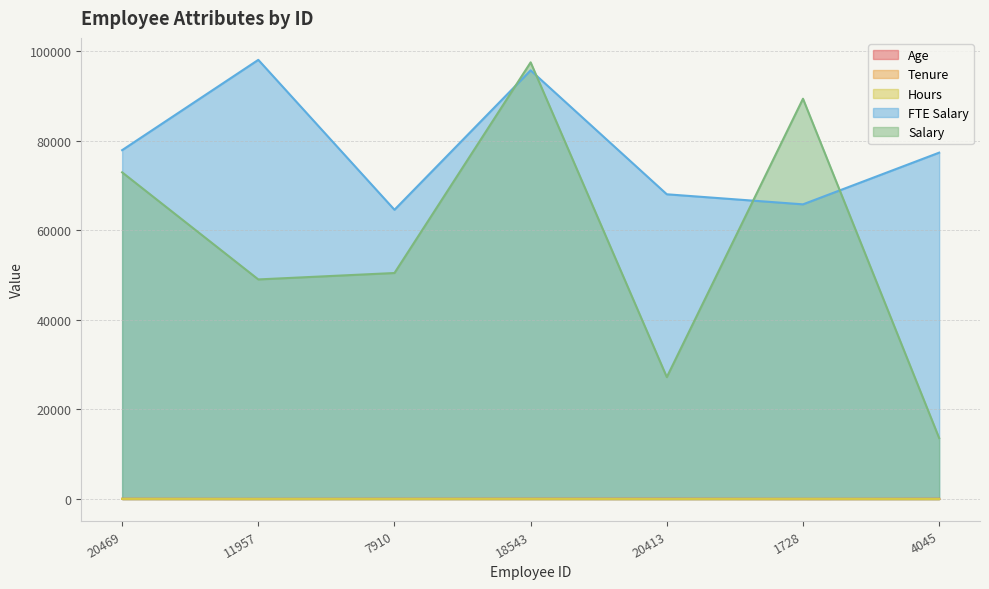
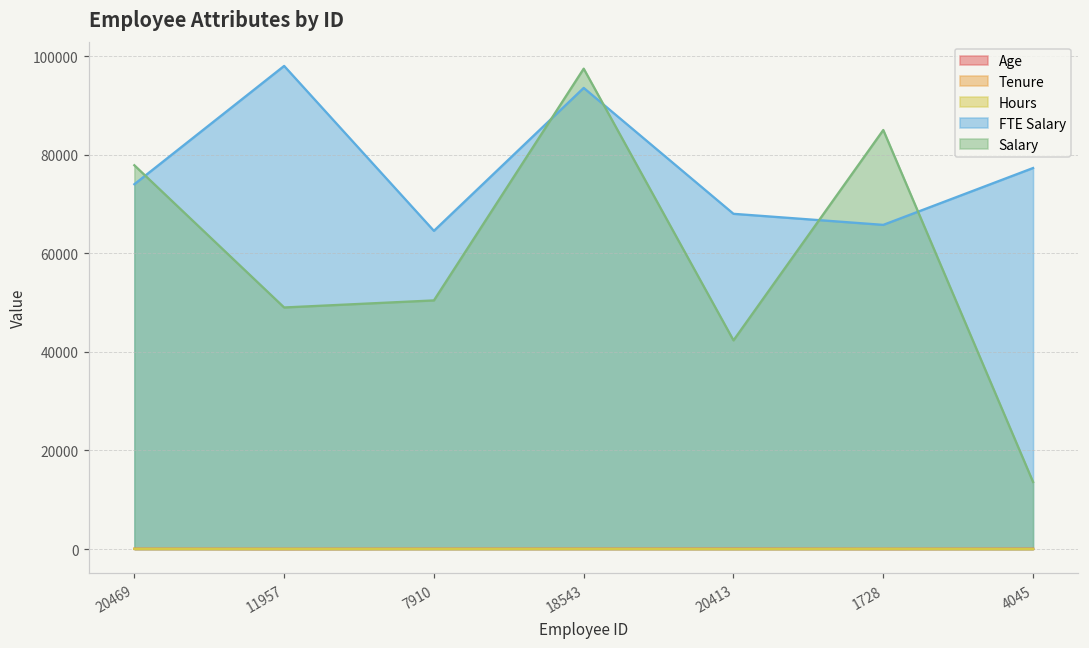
FTE Salary, 20469: 78000 -> 74000
Salary, 20469: 73000 -> 78000
FTE Salary, 18543: 96000 -> 94000
Salary, 20413: 27000 -> 42000
Salary, 1728: 89000 -> 85000
